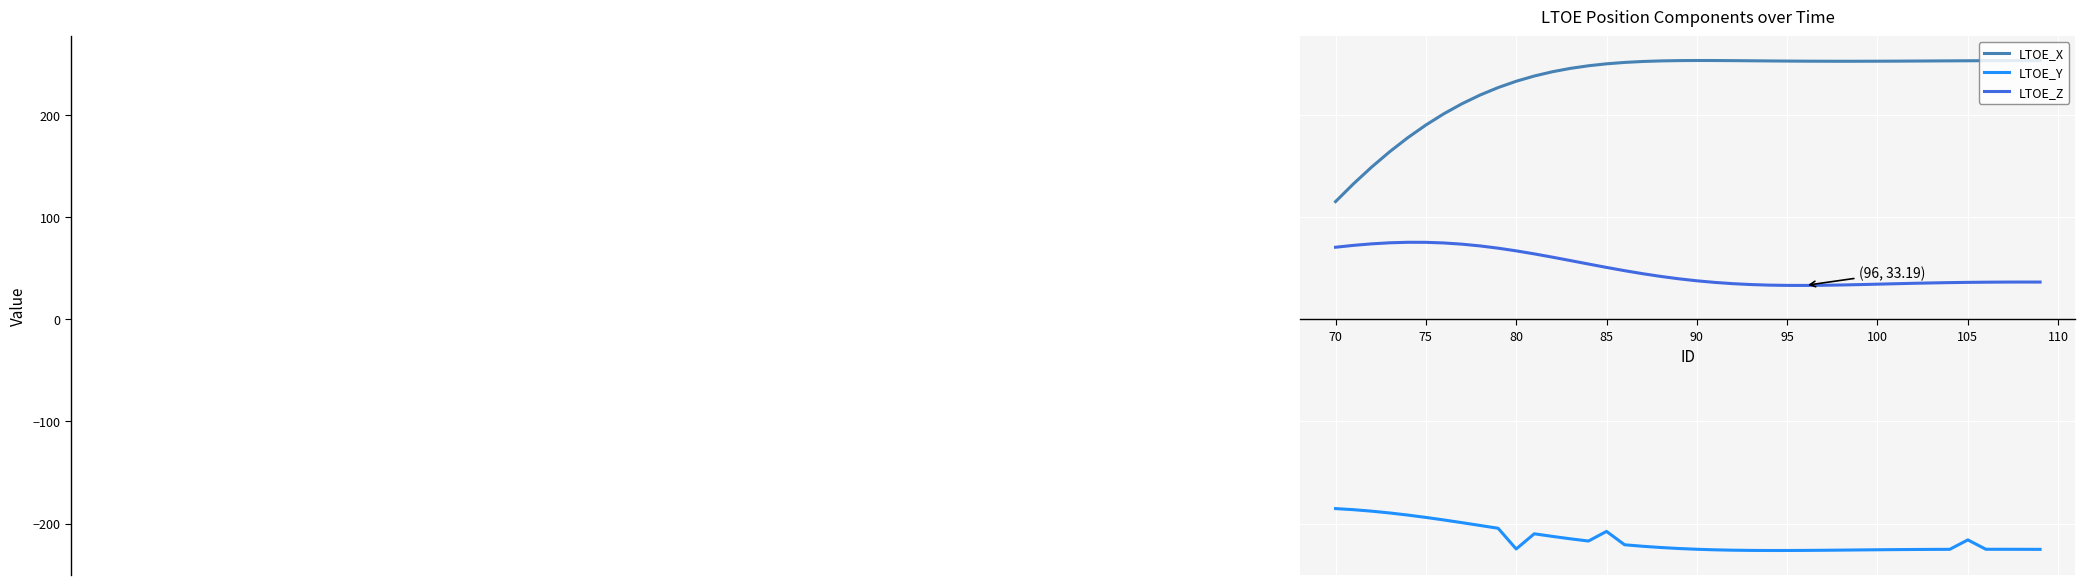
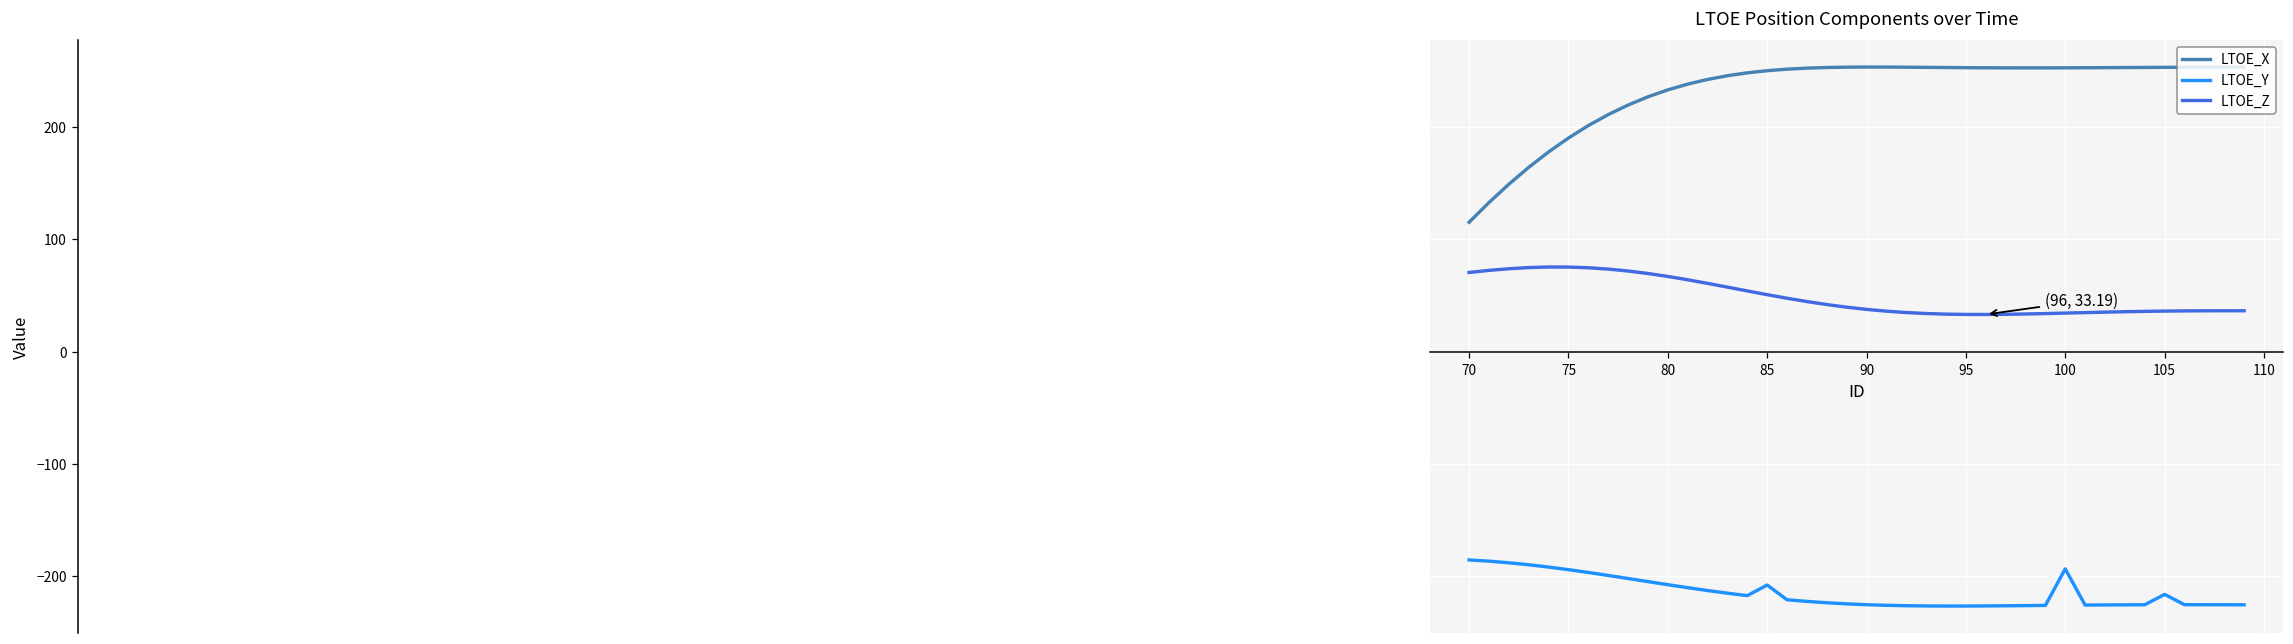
LTOE_Y, 80: -225 -> -207
LTOE_Y, 100: -226 -> -193
